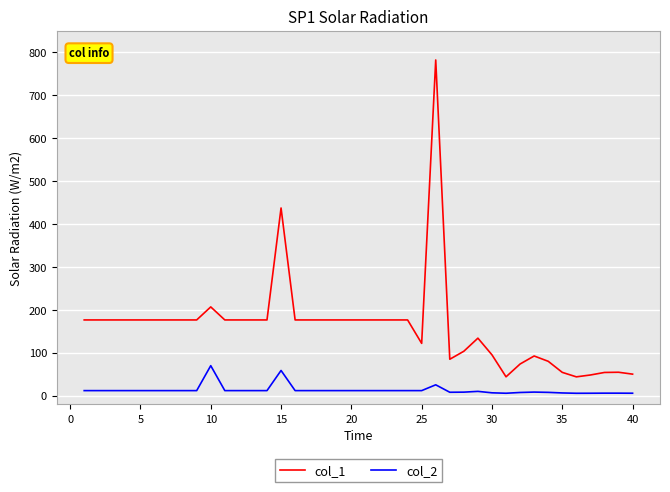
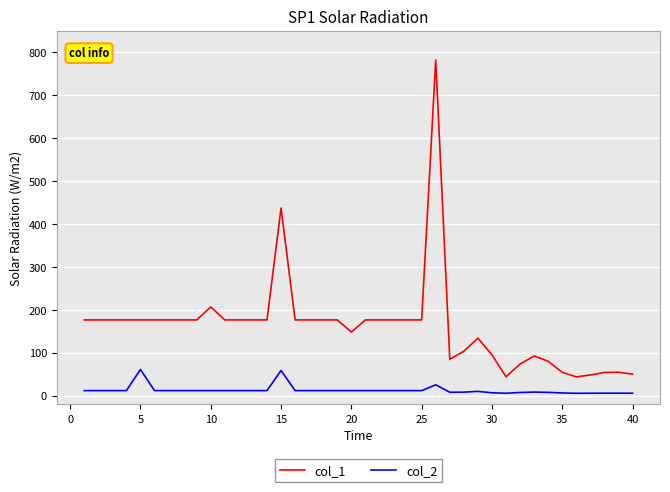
col_2, 5: 10 -> 60
col_2, 10: 70 -> 10
col_1, 20: 180 -> 150
col_1, 25: 120 -> 180
